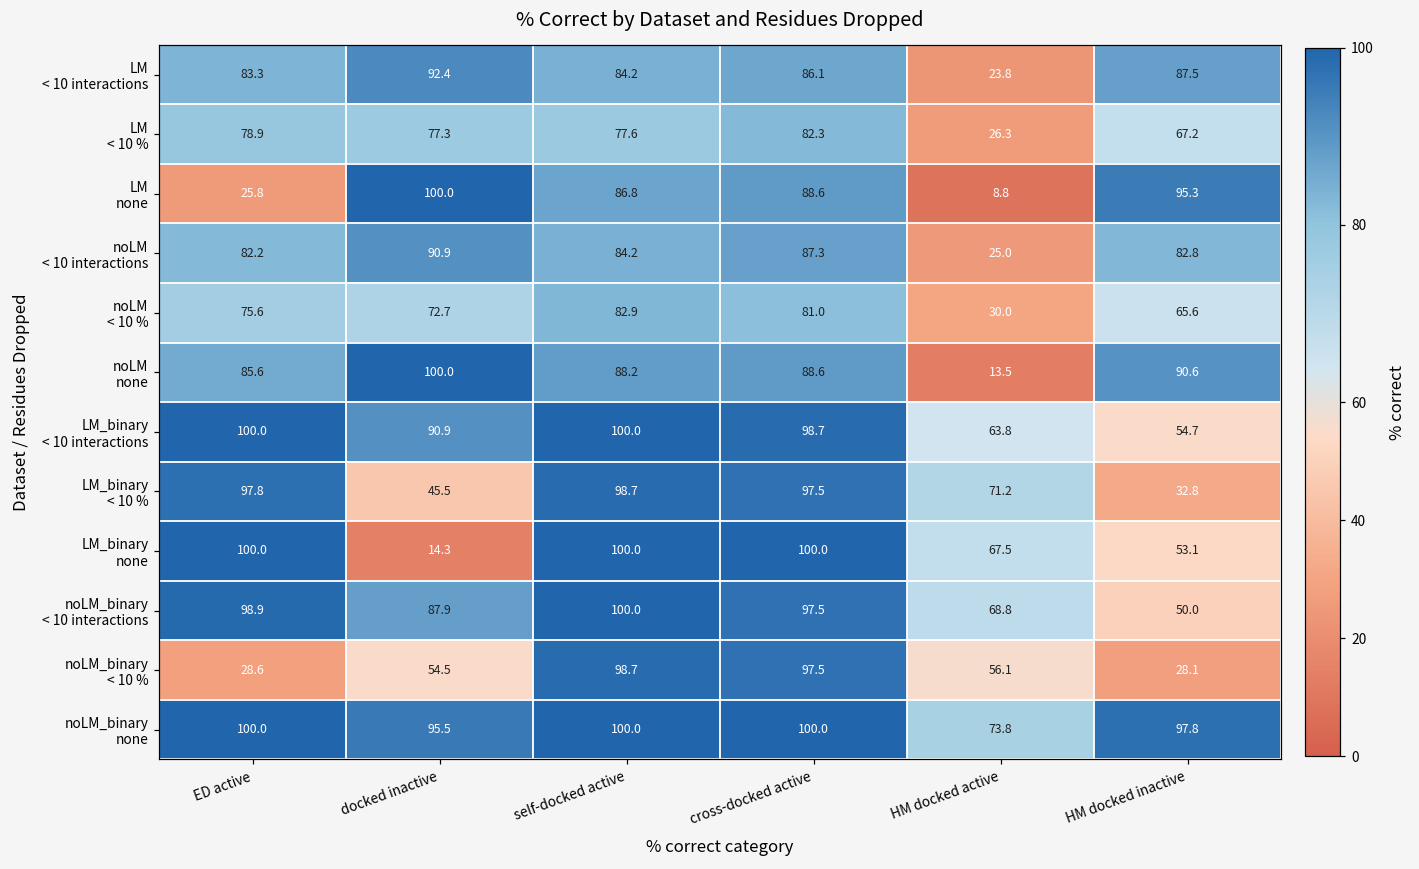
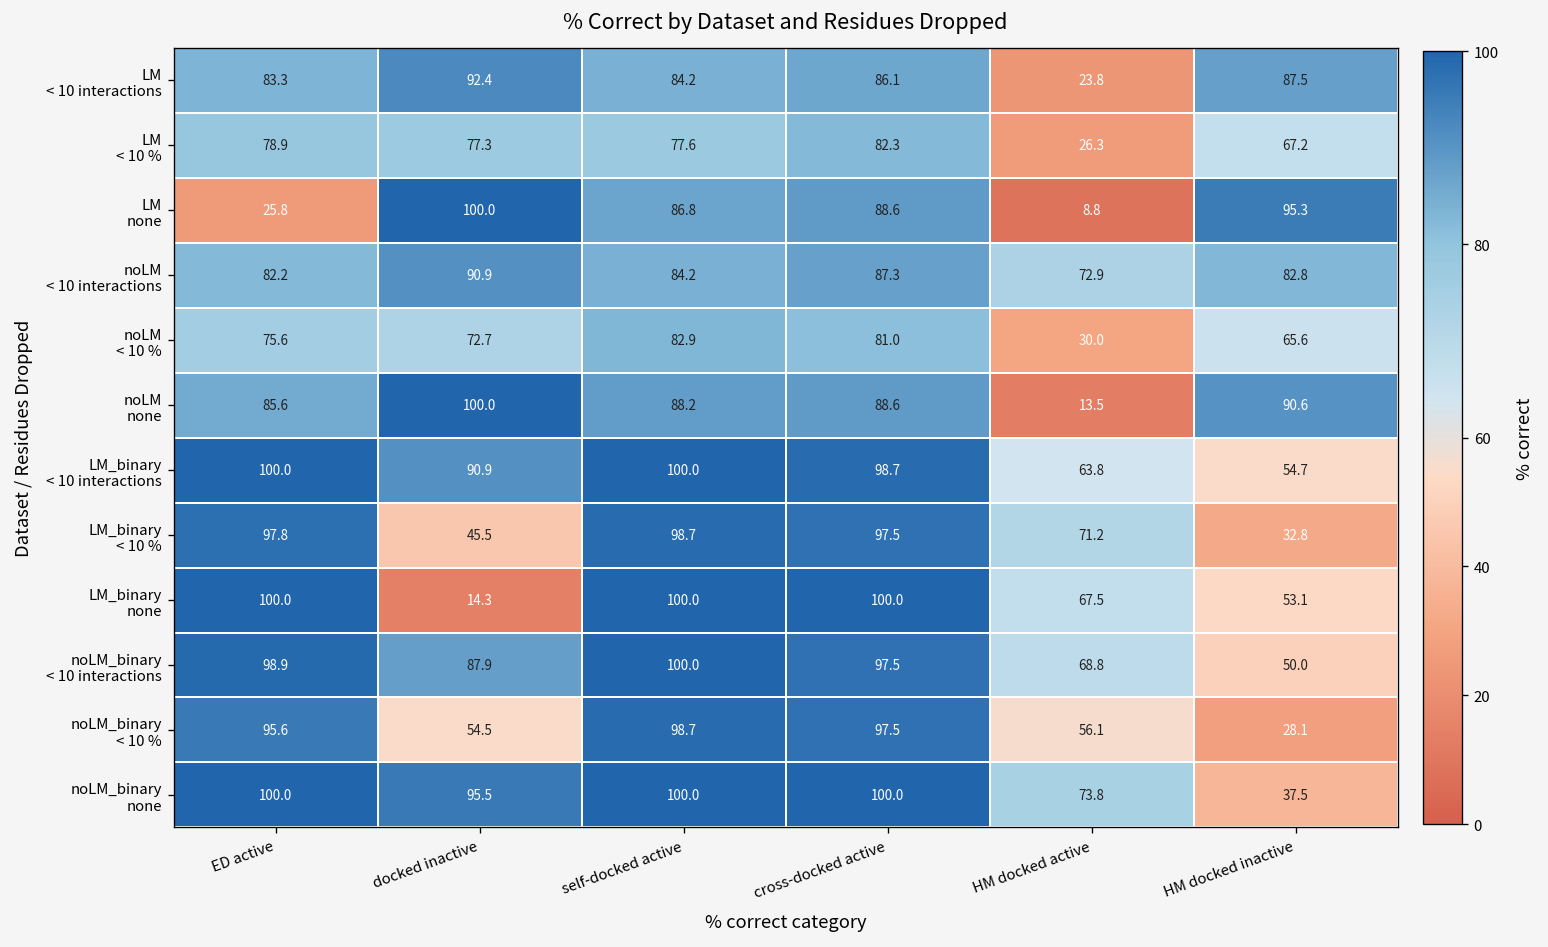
noLM < 10 interactions, HM docked active: 25.0 -> 72.9
noLM_binary < 10 %, ED active: 28.6 -> 95.6
noLM_binary none, HM docked inactive: 97.8 -> 37.5
